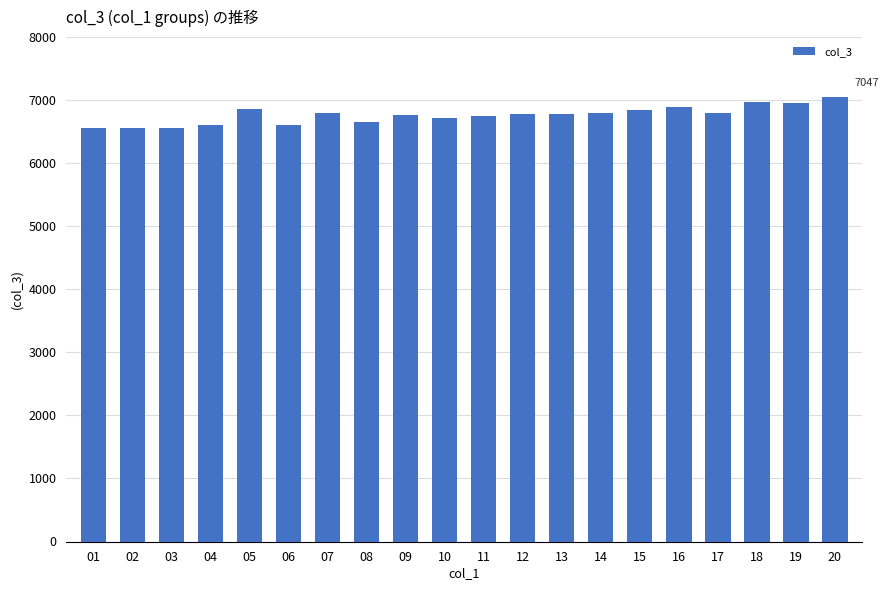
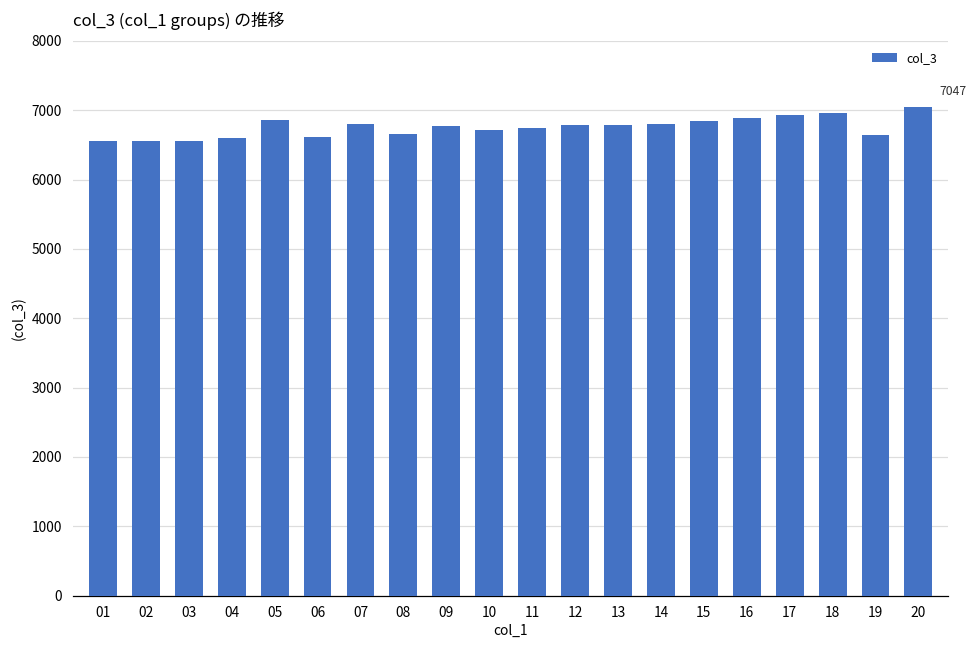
17: 6800 -> 6900
19: 7000 -> 6600
